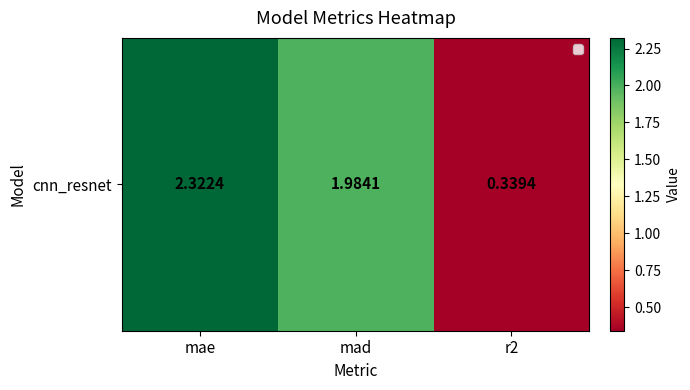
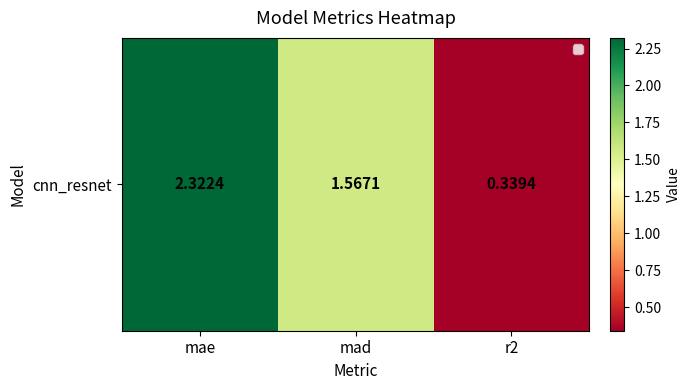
cnn_resnet, mad: 1.9841 -> 1.5671
